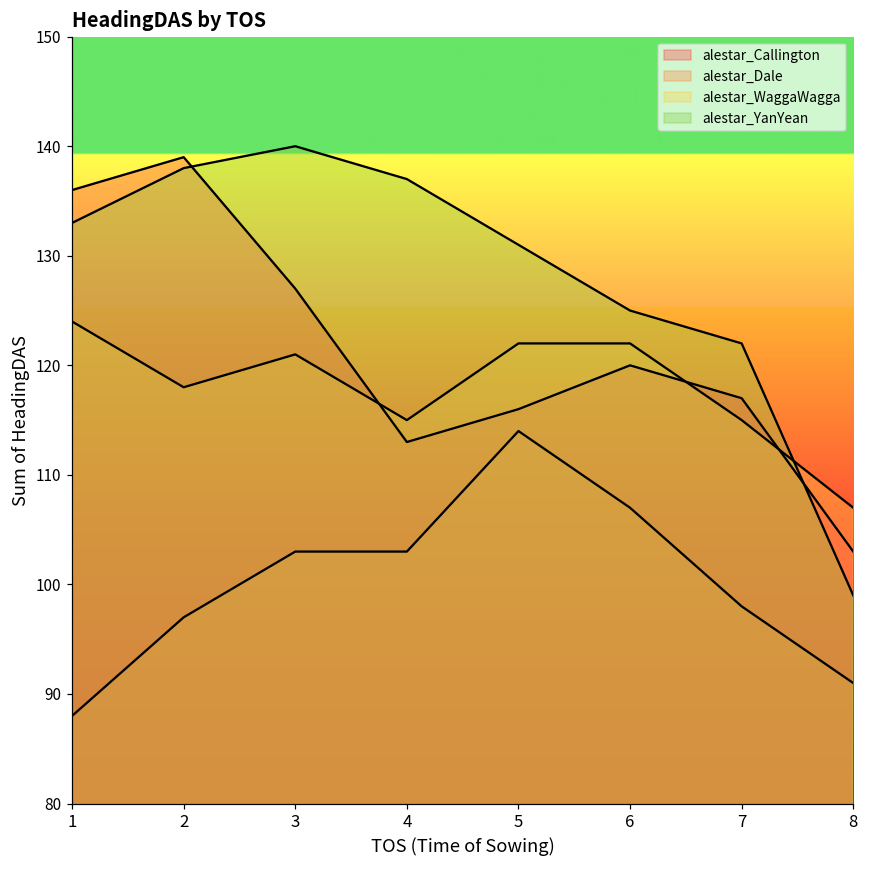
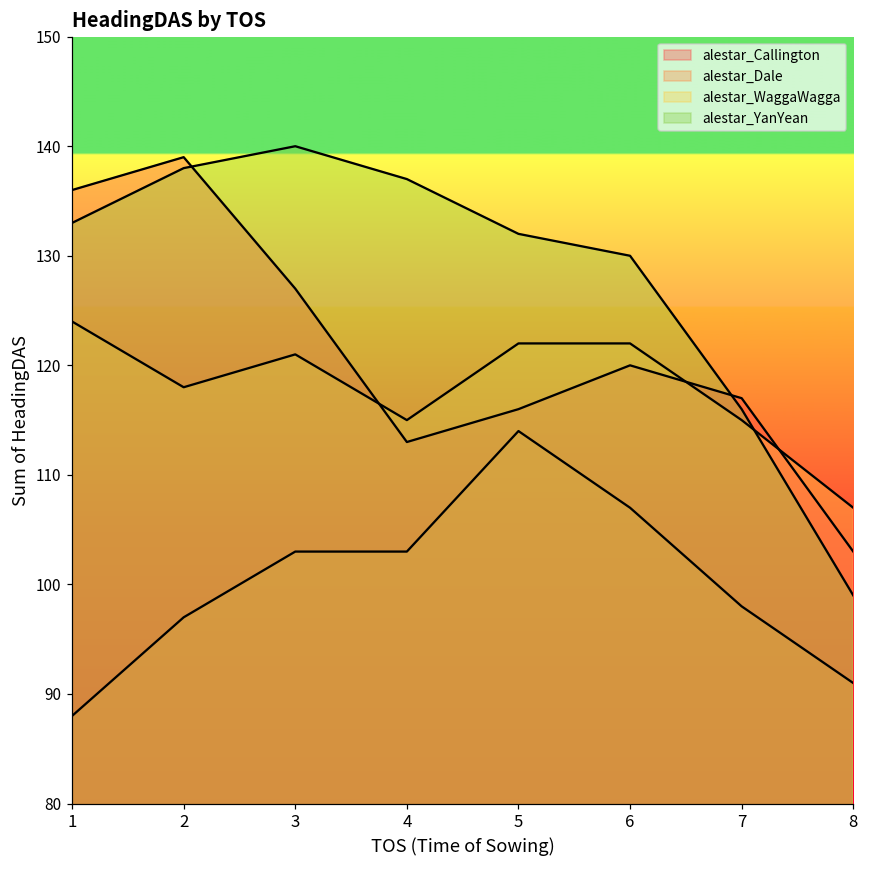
alestar_YanYean, 5: 131 -> 132
alestar_YanYean, 6: 125 -> 130
alestar_YanYean, 7: 122 -> 116
